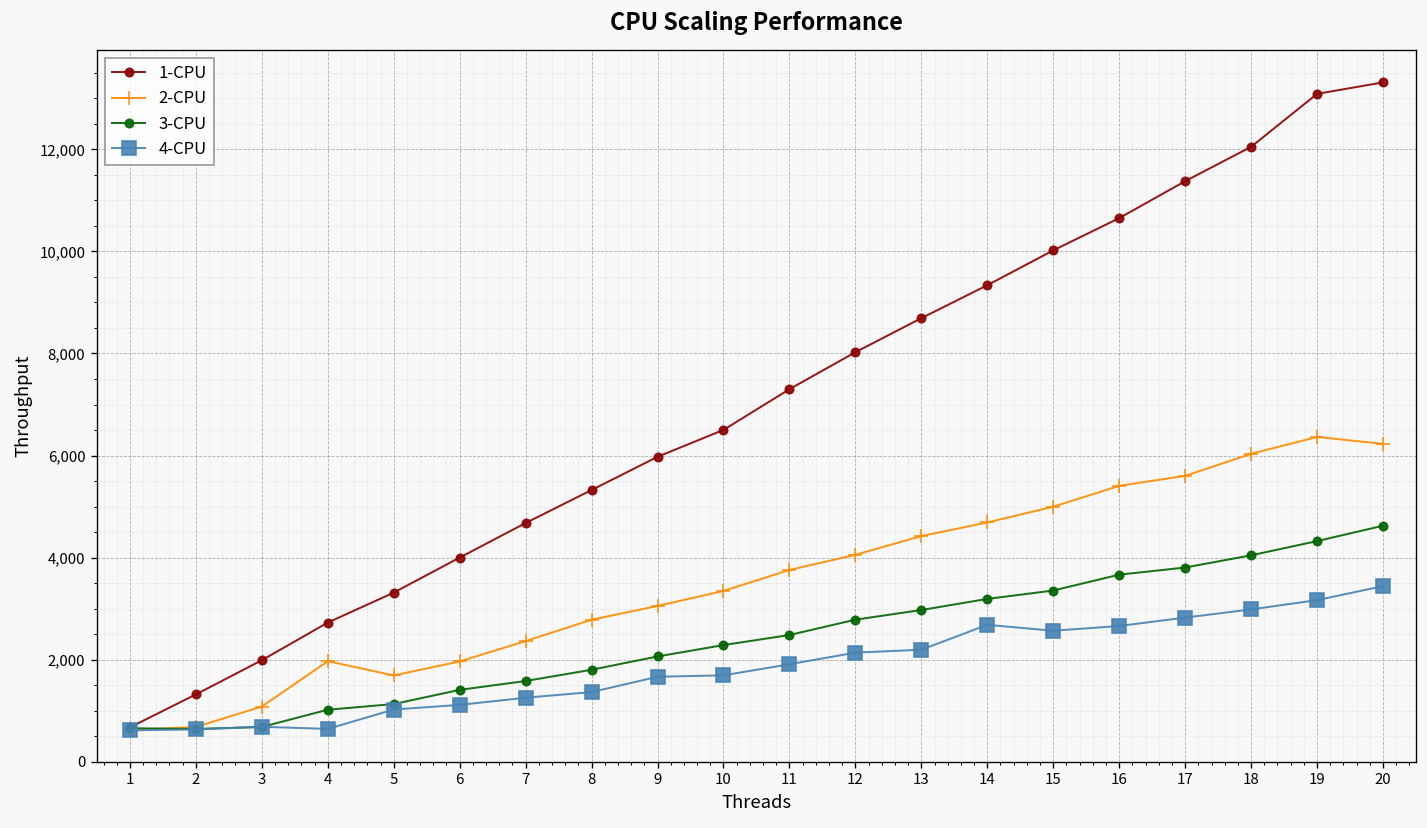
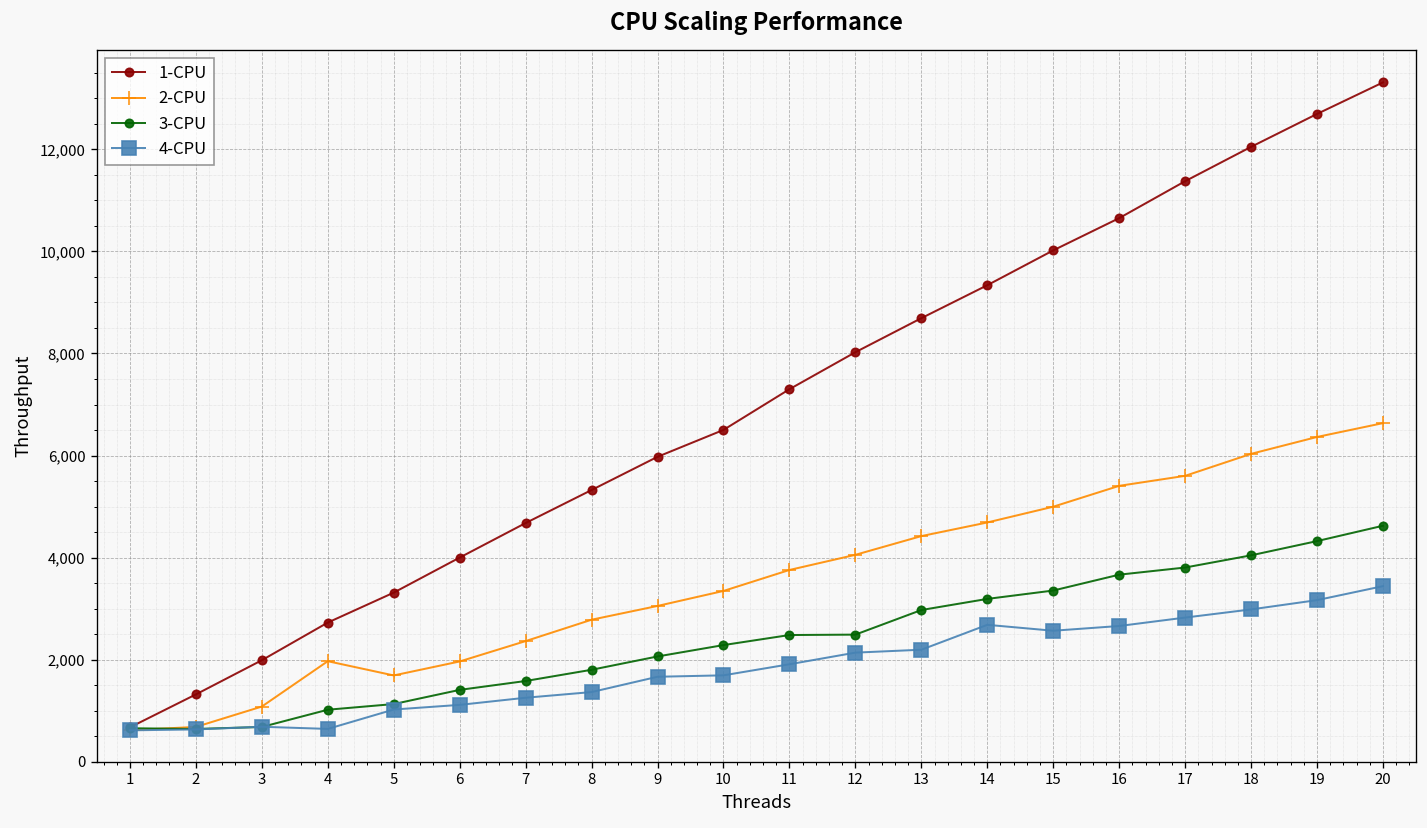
3-CPU, 12: 2,800 -> 2,500
1-CPU, 19: 13,100 -> 12,700
2-CPU, 20: 6,200 -> 6,600
